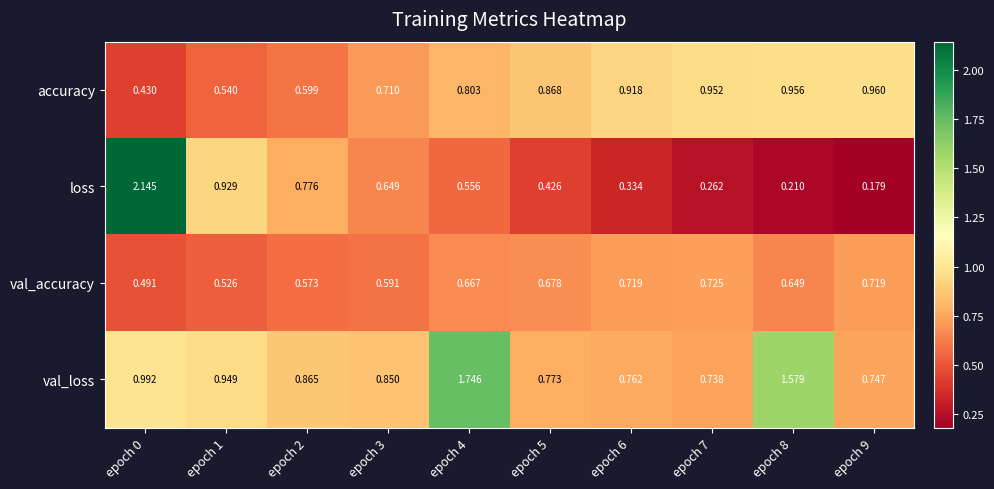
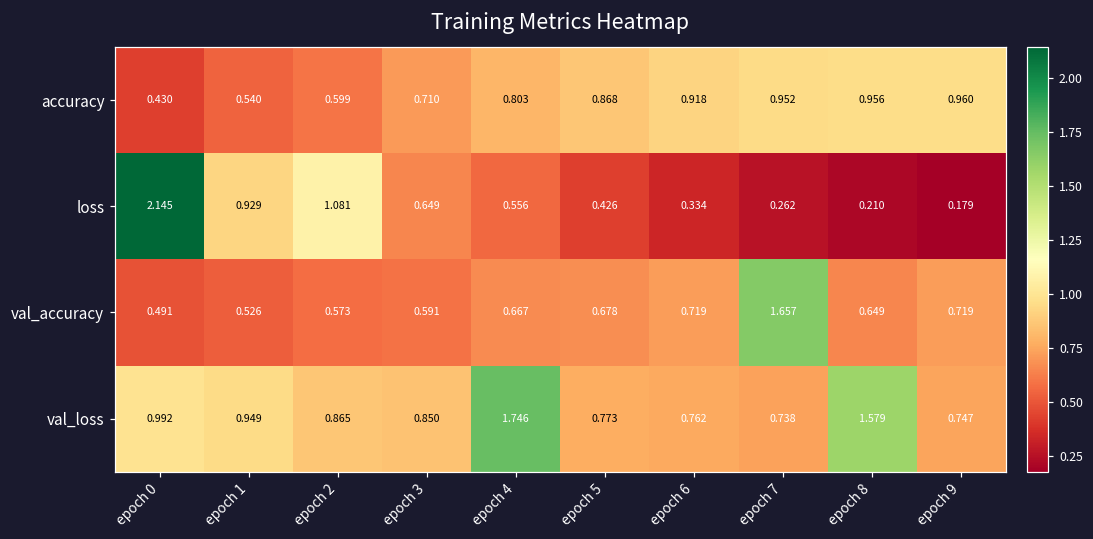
loss, epoch 2: 0.776 -> 1.081
val_accuracy, epoch 7: 0.725 -> 1.657
